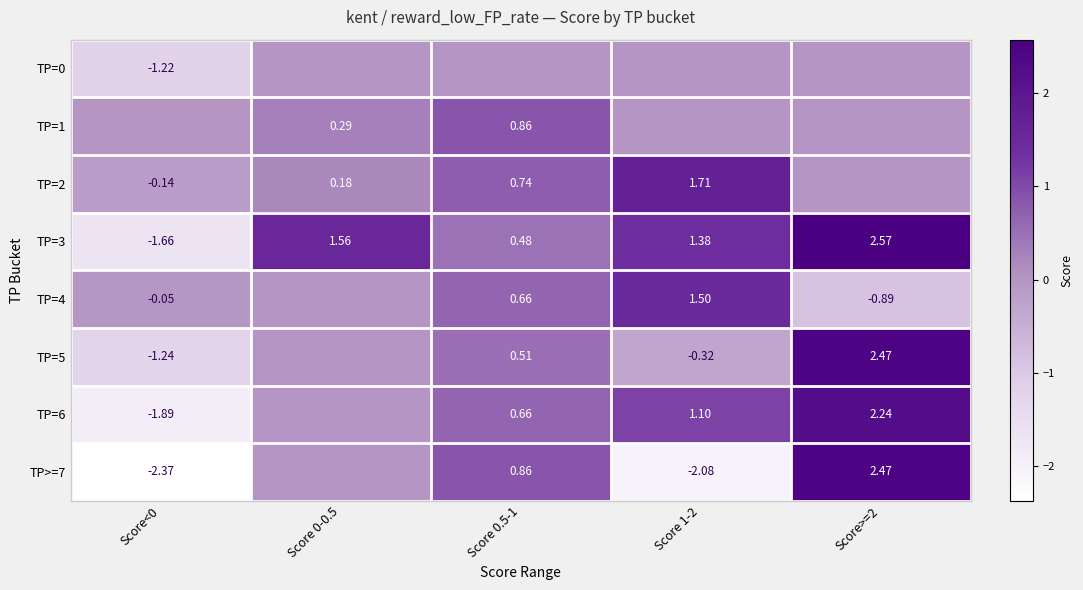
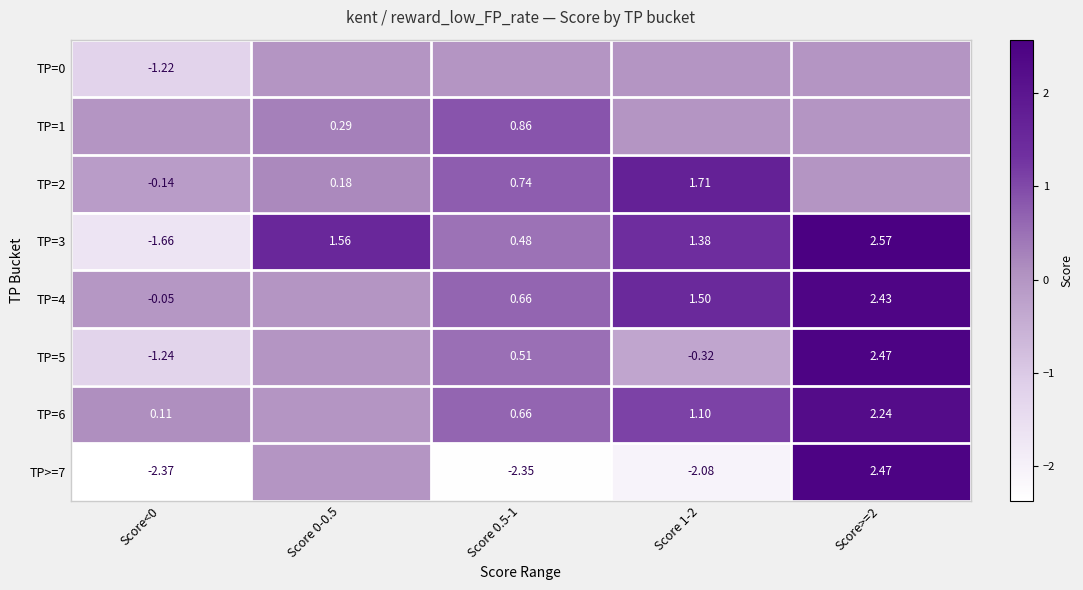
TP=4, Score>=2: -0.89 -> 2.43
TP=6, Score<0: -1.89 -> 0.11
TP>=7, Score 0.5-1: 0.86 -> -2.35
